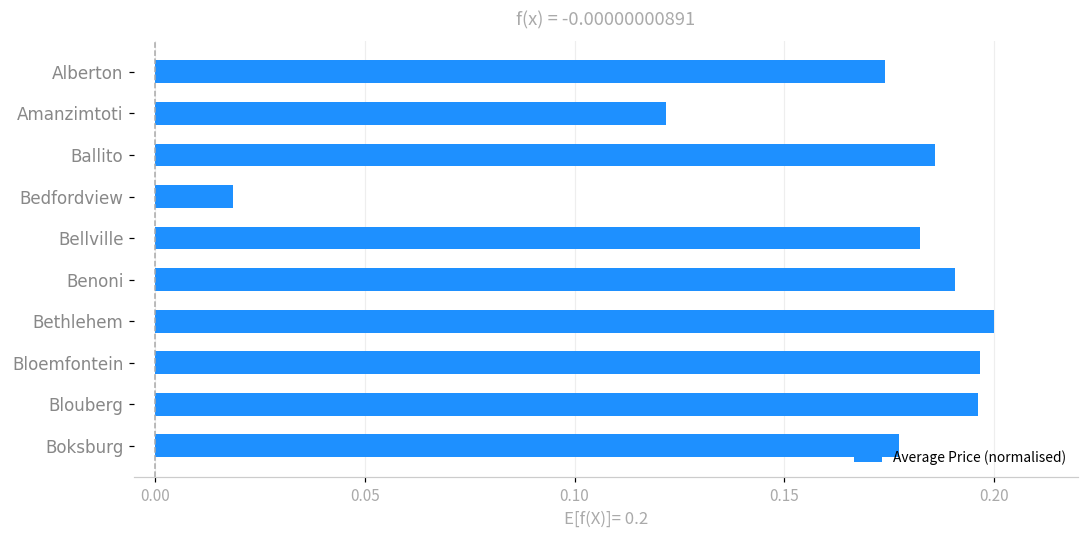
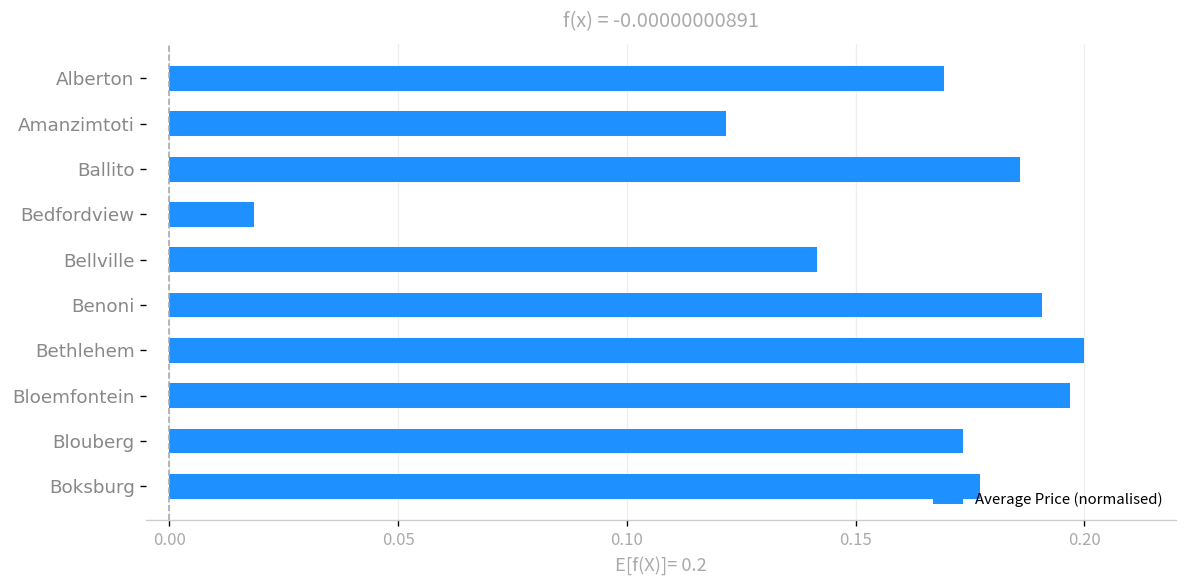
Alberton: 0.174 -> 0.169
Bellville: 0.182 -> 0.142
Blouberg: 0.196 -> 0.173
